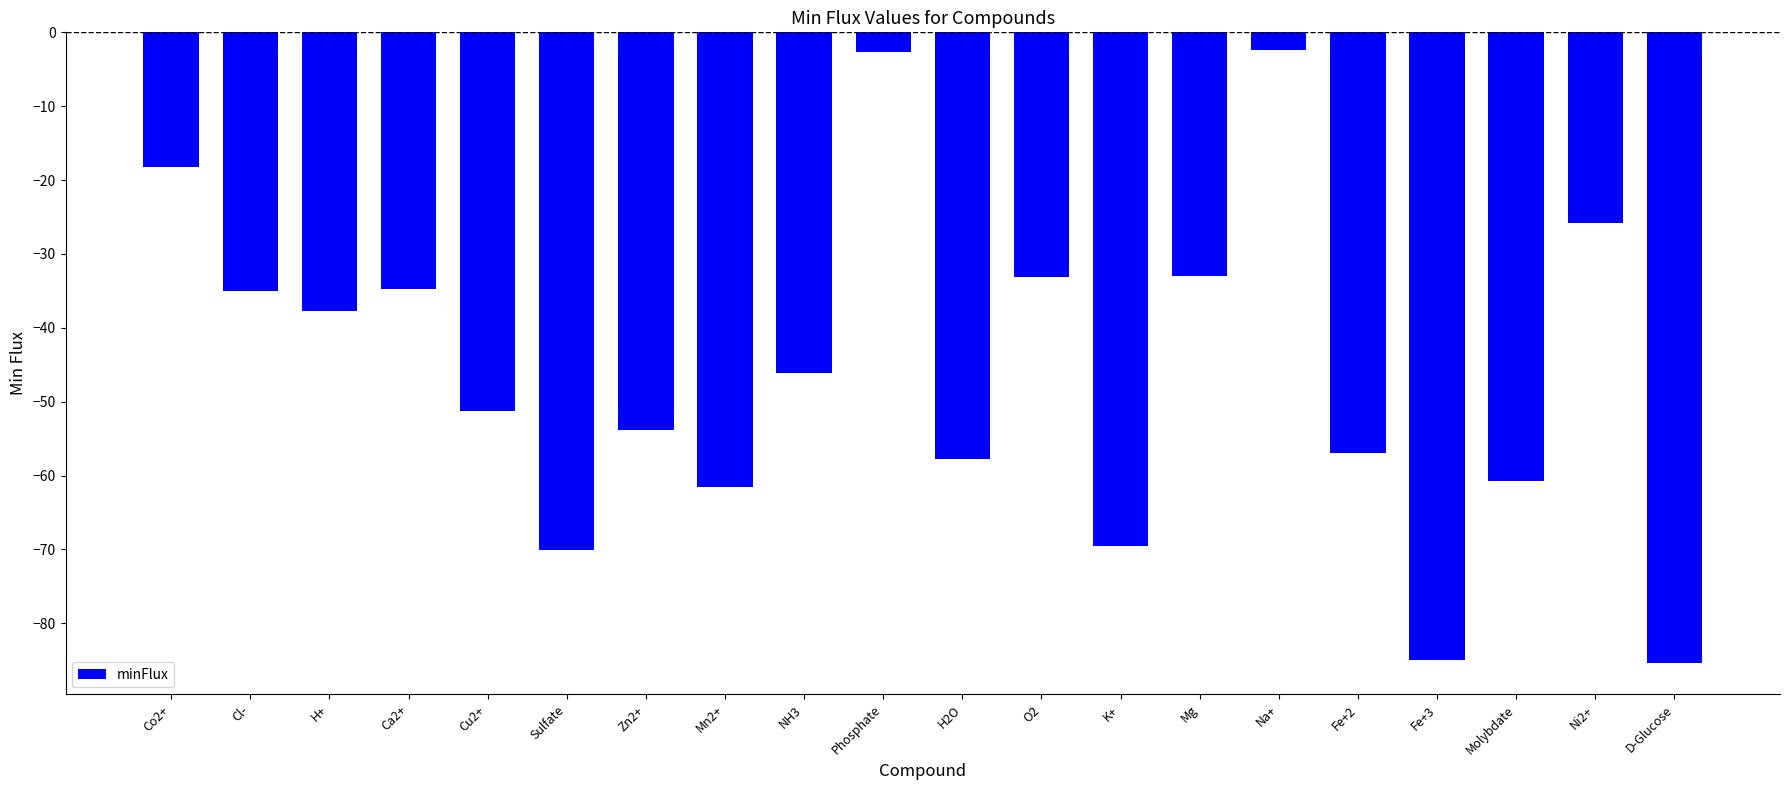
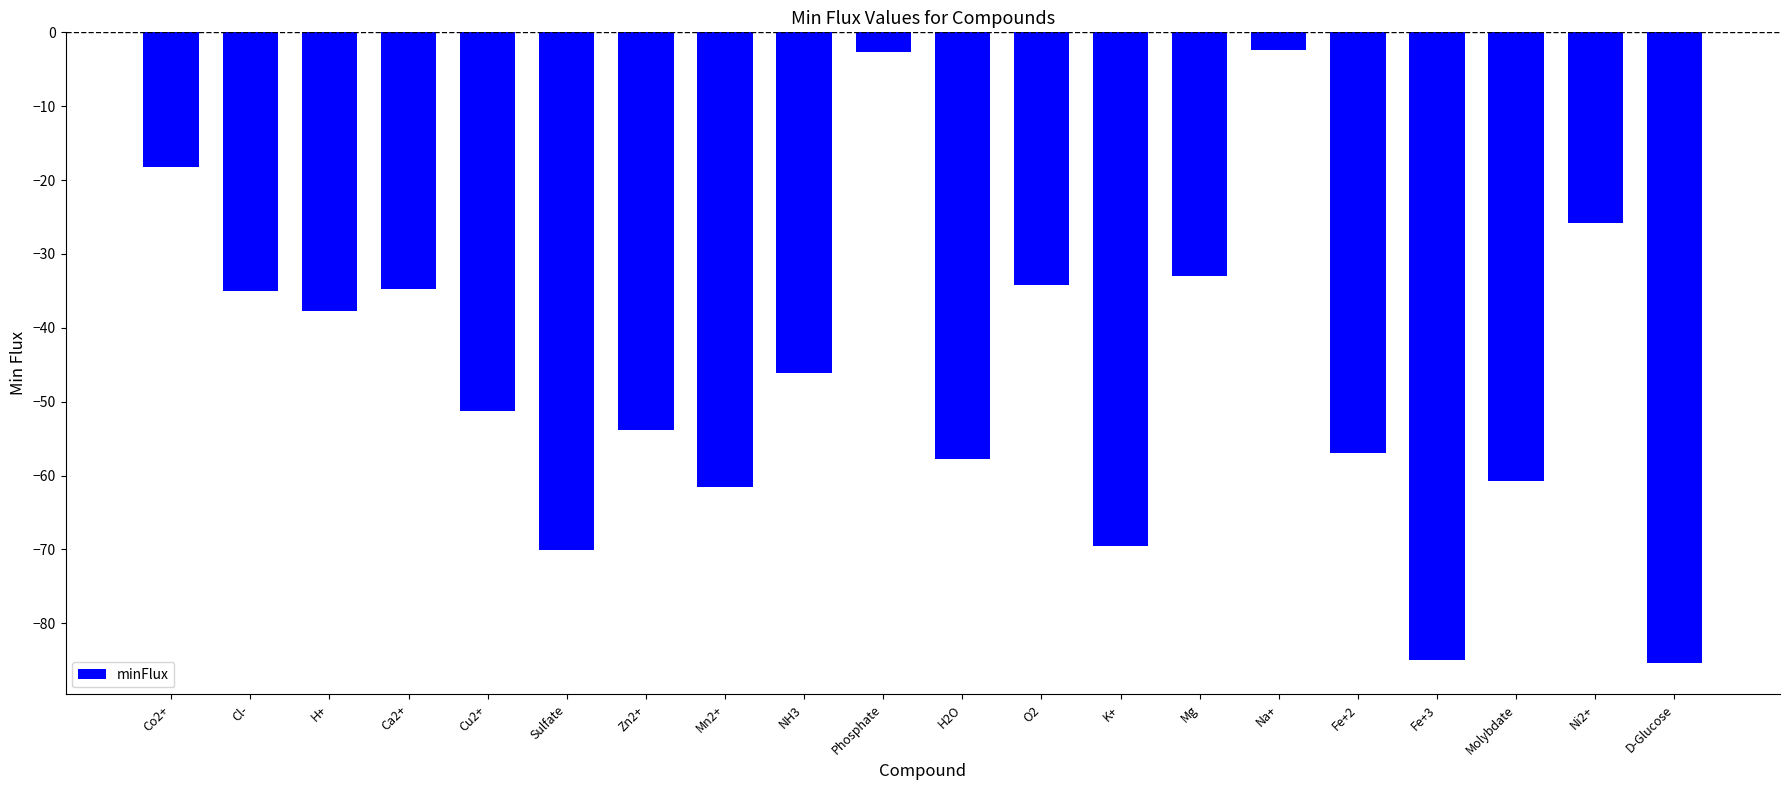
O2: -33 -> -34
